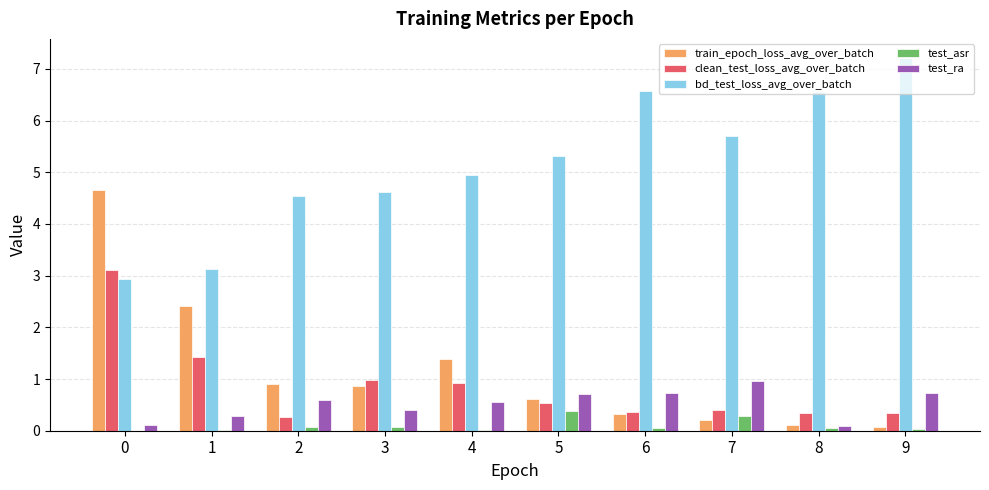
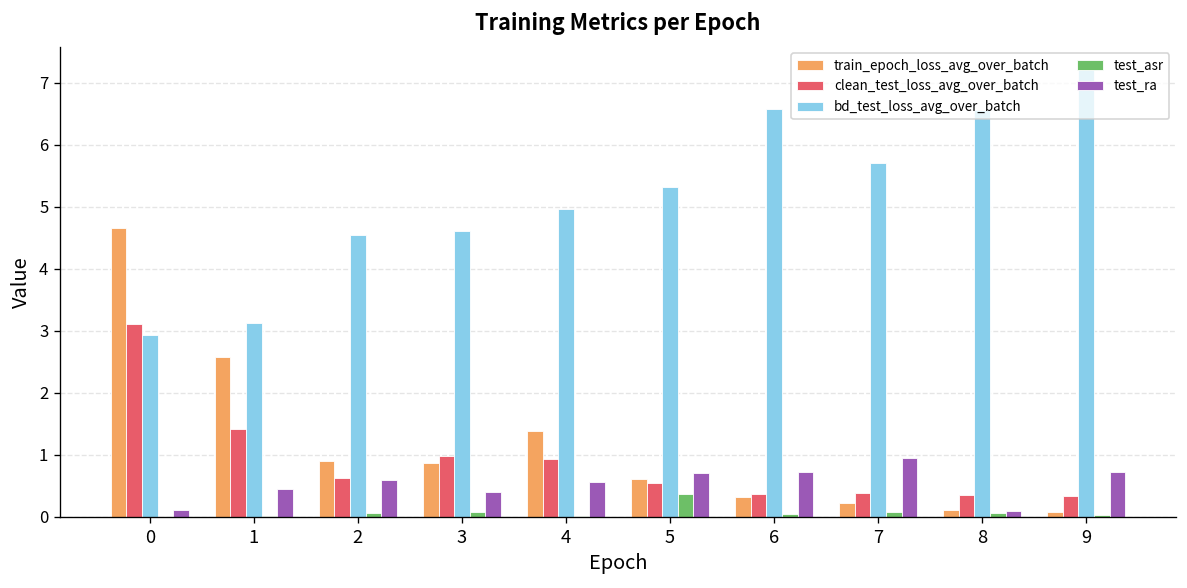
train_epoch_loss_avg_over_batch, 1: 2.4 -> 2.6
test_ra, 1: 0.3 -> 0.5
clean_test_loss_avg_over_batch, 2: 0.3 -> 0.6
test_asr, 7: 0.3 -> 0.1
